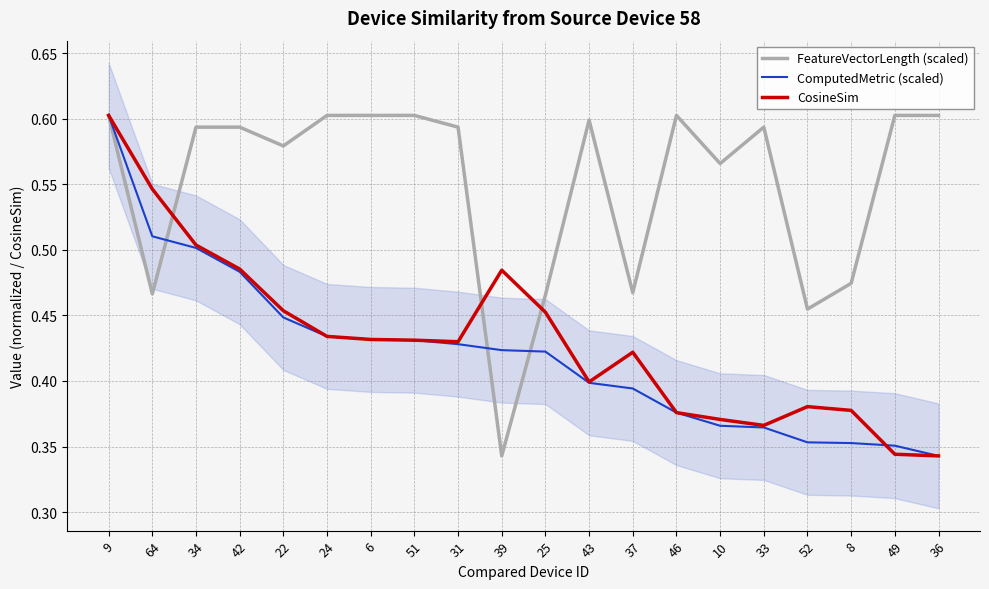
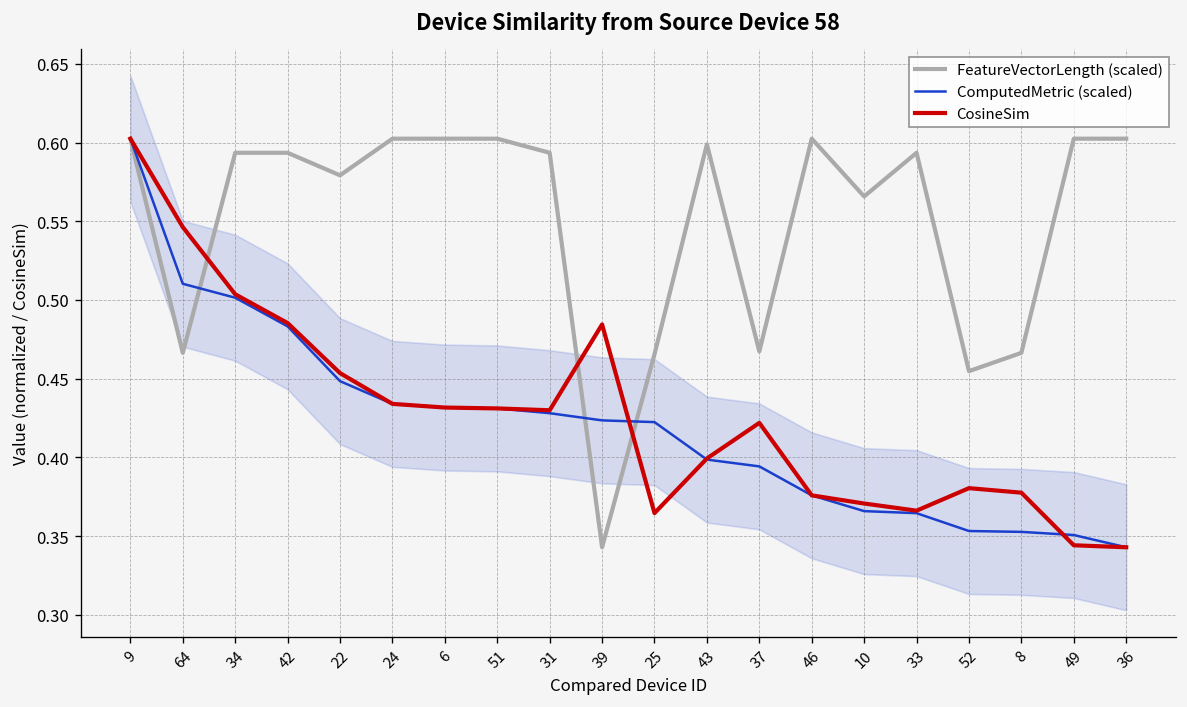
CosineSim, 25: 0.452 -> 0.365
FeatureVectorLength (scaled), 8: 0.474 -> 0.466
